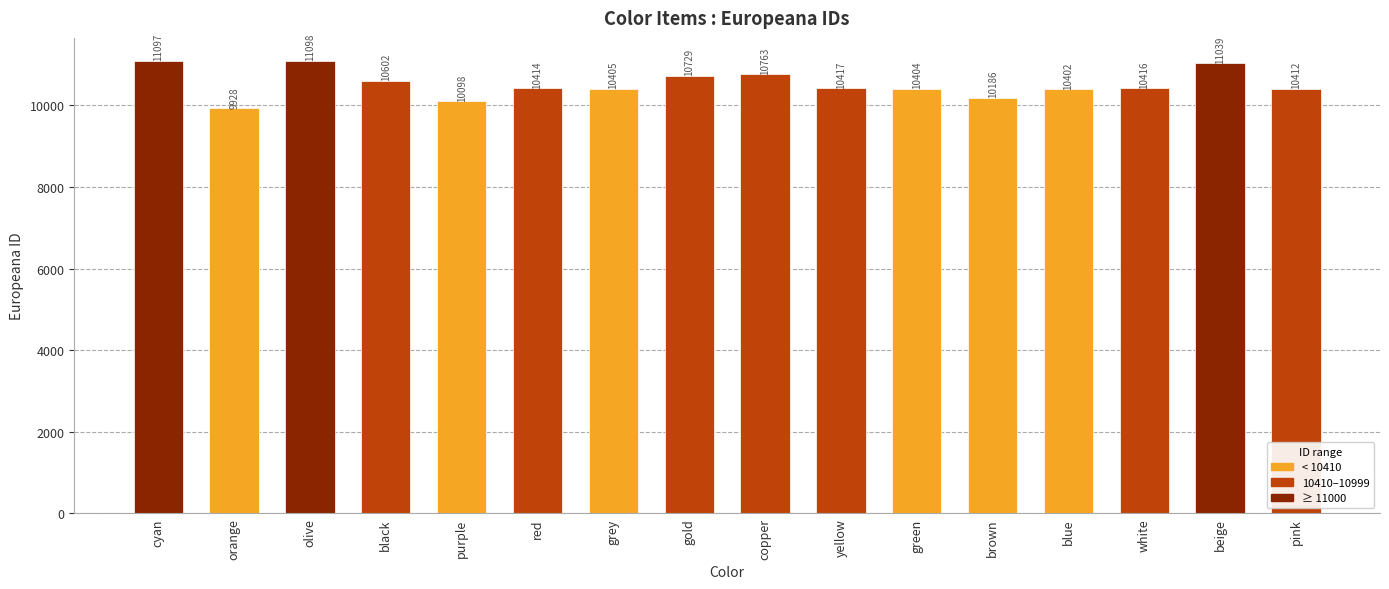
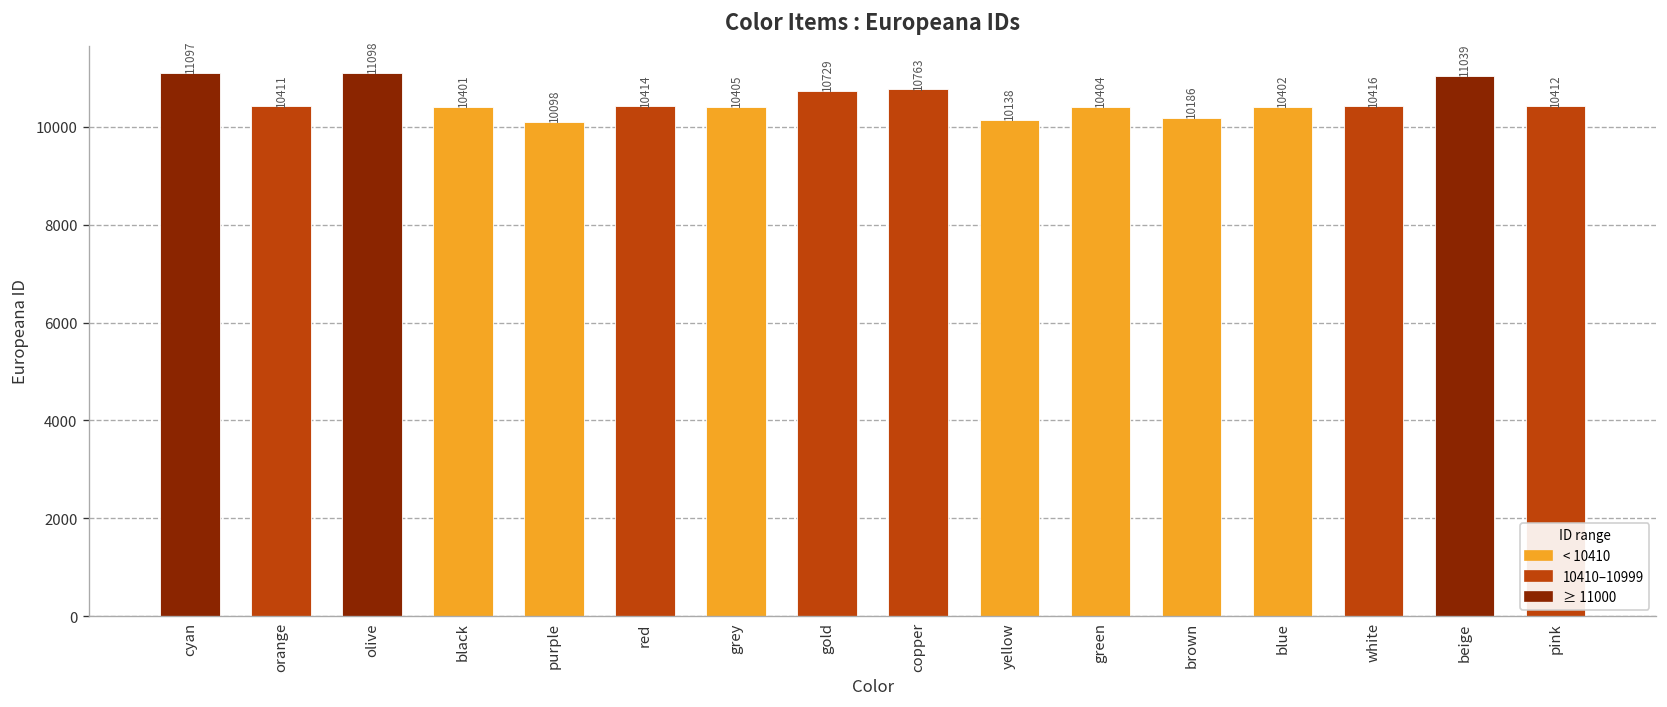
orange: 9928 -> 10411
black: 10602 -> 10401
yellow: 10417 -> 10138
